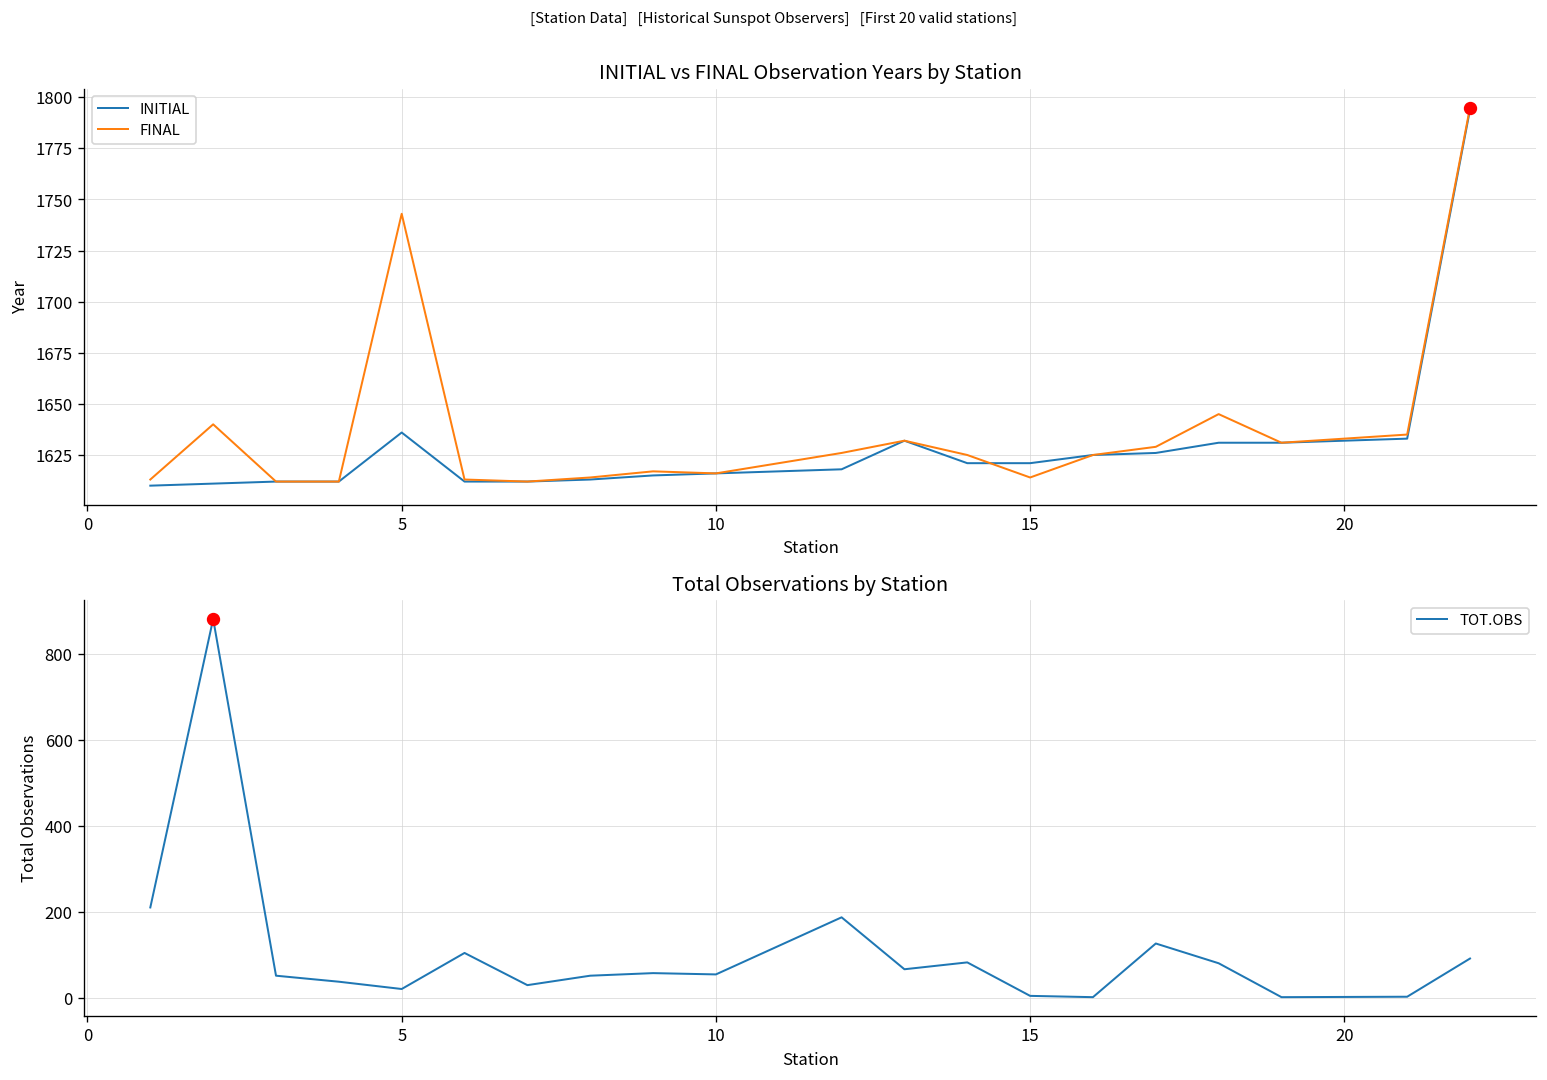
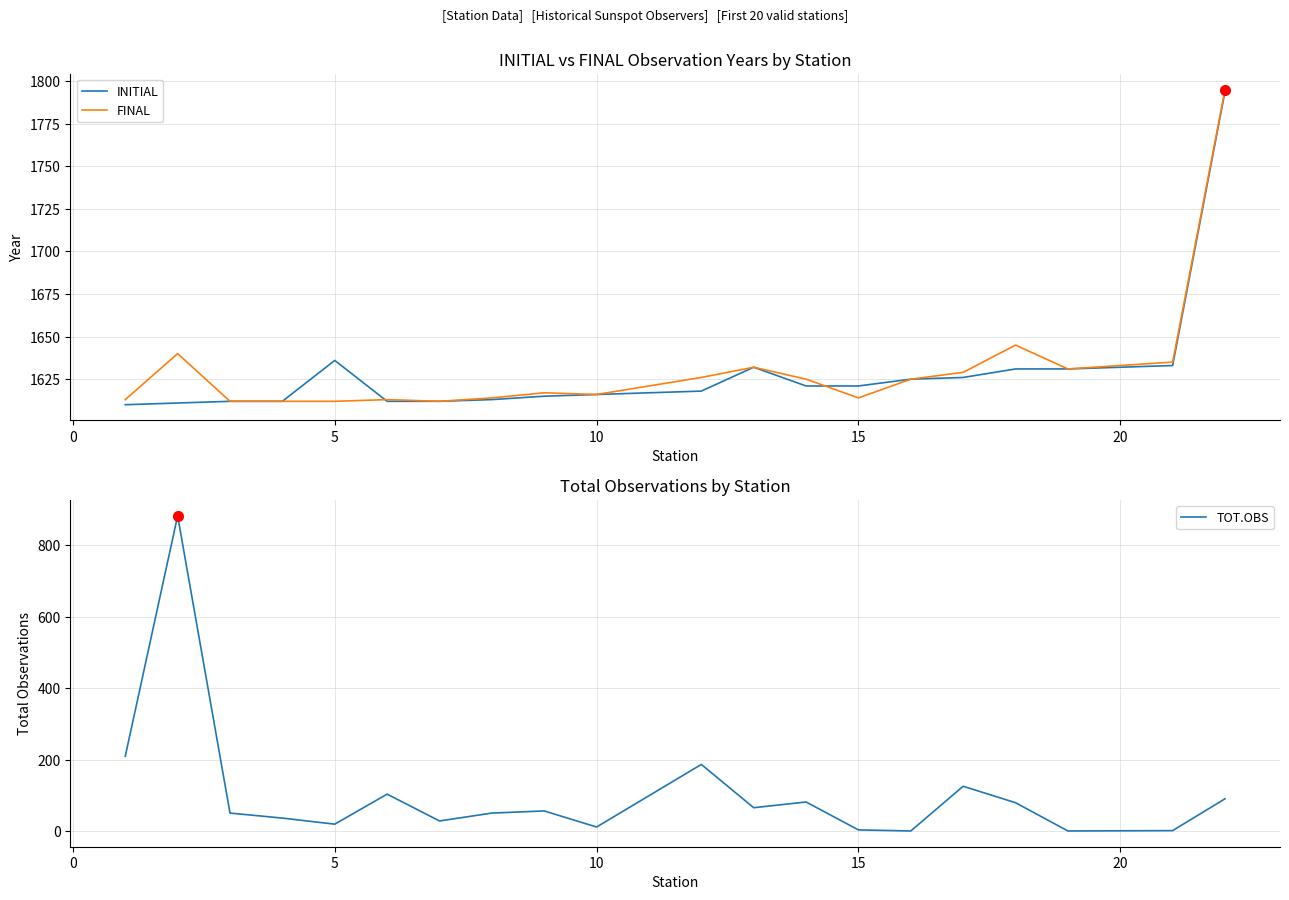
INITIAL vs FINAL Observation Years by Station, FINAL, 5: 1743 -> 1612
Total Observations by Station, TOT.OBS, 10: 50 -> 10
